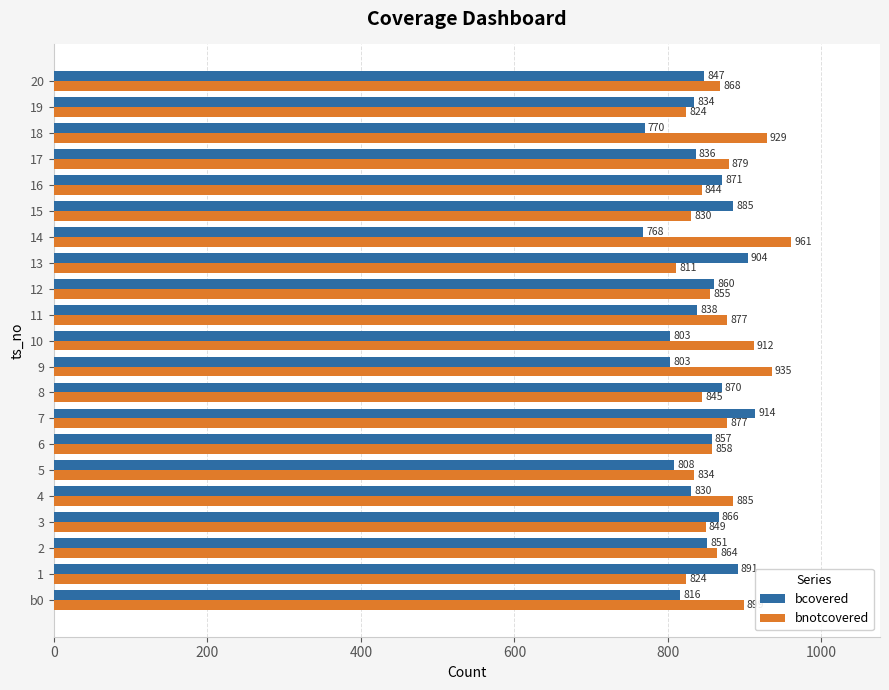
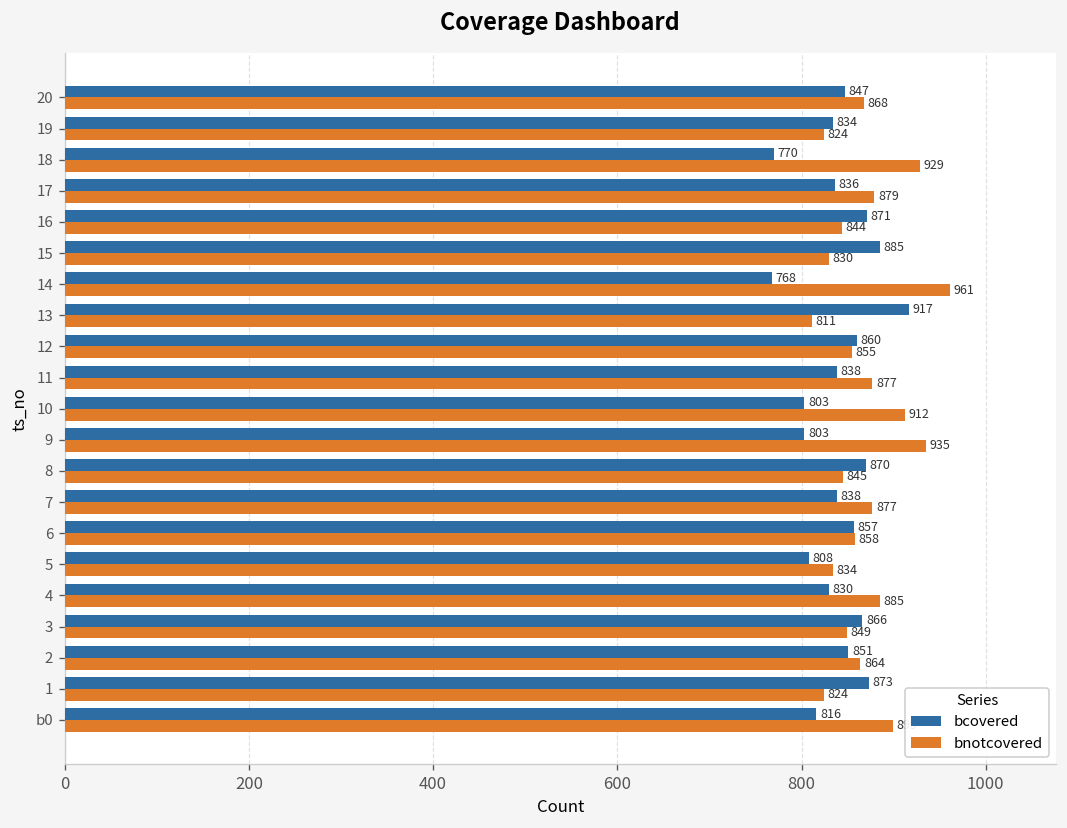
bcovered, 13: 904 -> 917
bcovered, 7: 914 -> 838
bcovered, 1: 890 -> 870
